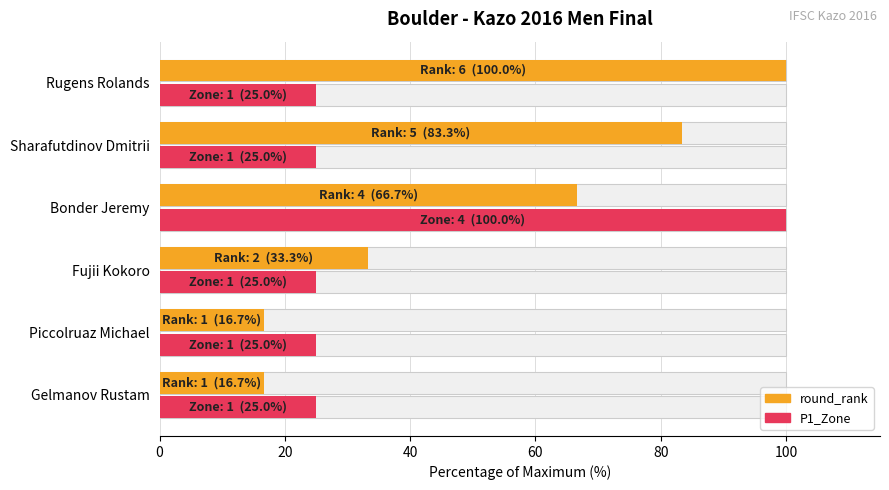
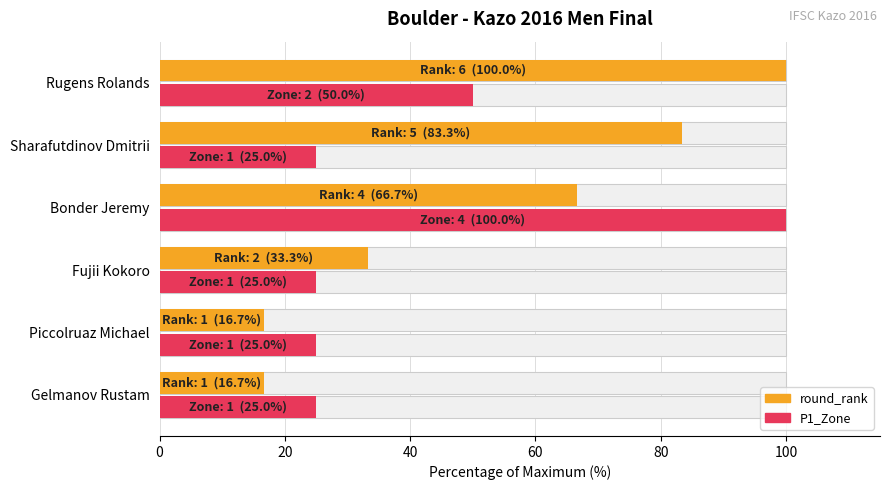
P1_Zone, Rugens Rolands: 1 (25.0%) -> 2 (50.0%)
